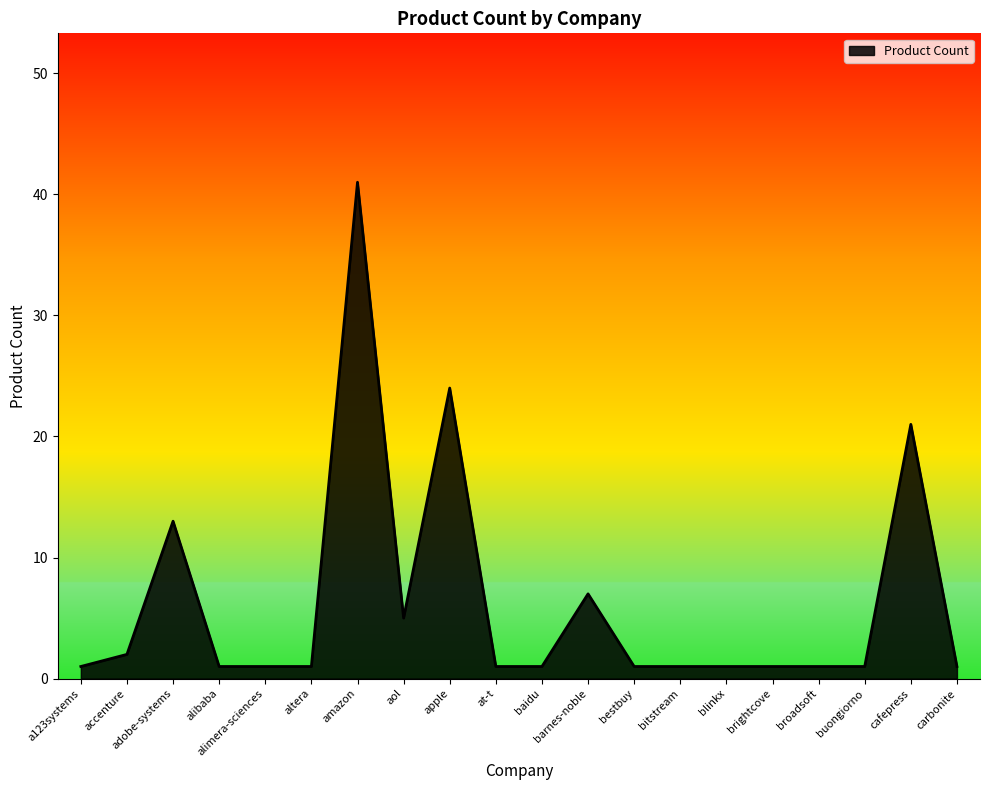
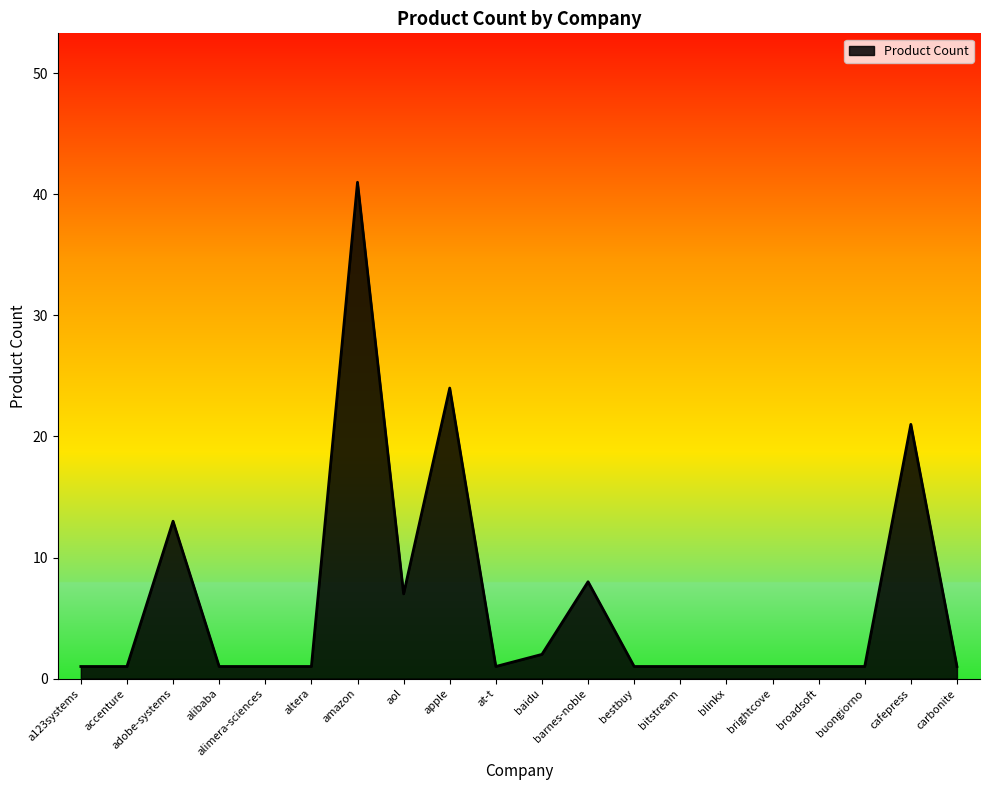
accenture: 2 -> 1
aol: 5 -> 7
baidu: 1 -> 2
barnes-noble: 7 -> 8
